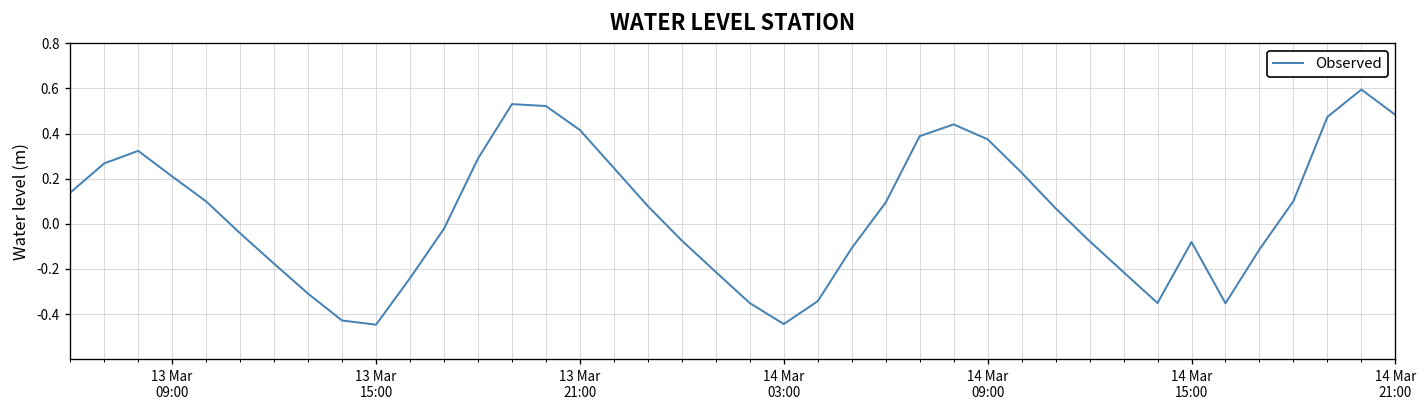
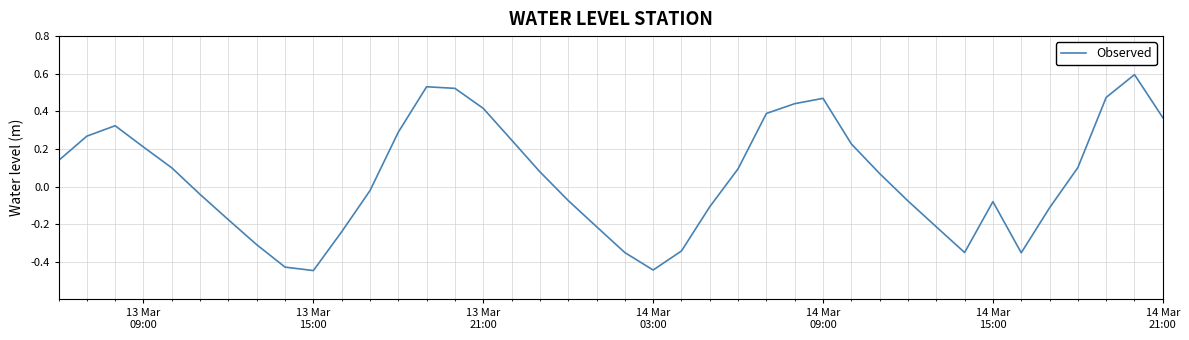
14 Mar 09:00: 0.37 -> 0.47
14 Mar 21:00: 0.48 -> 0.37
